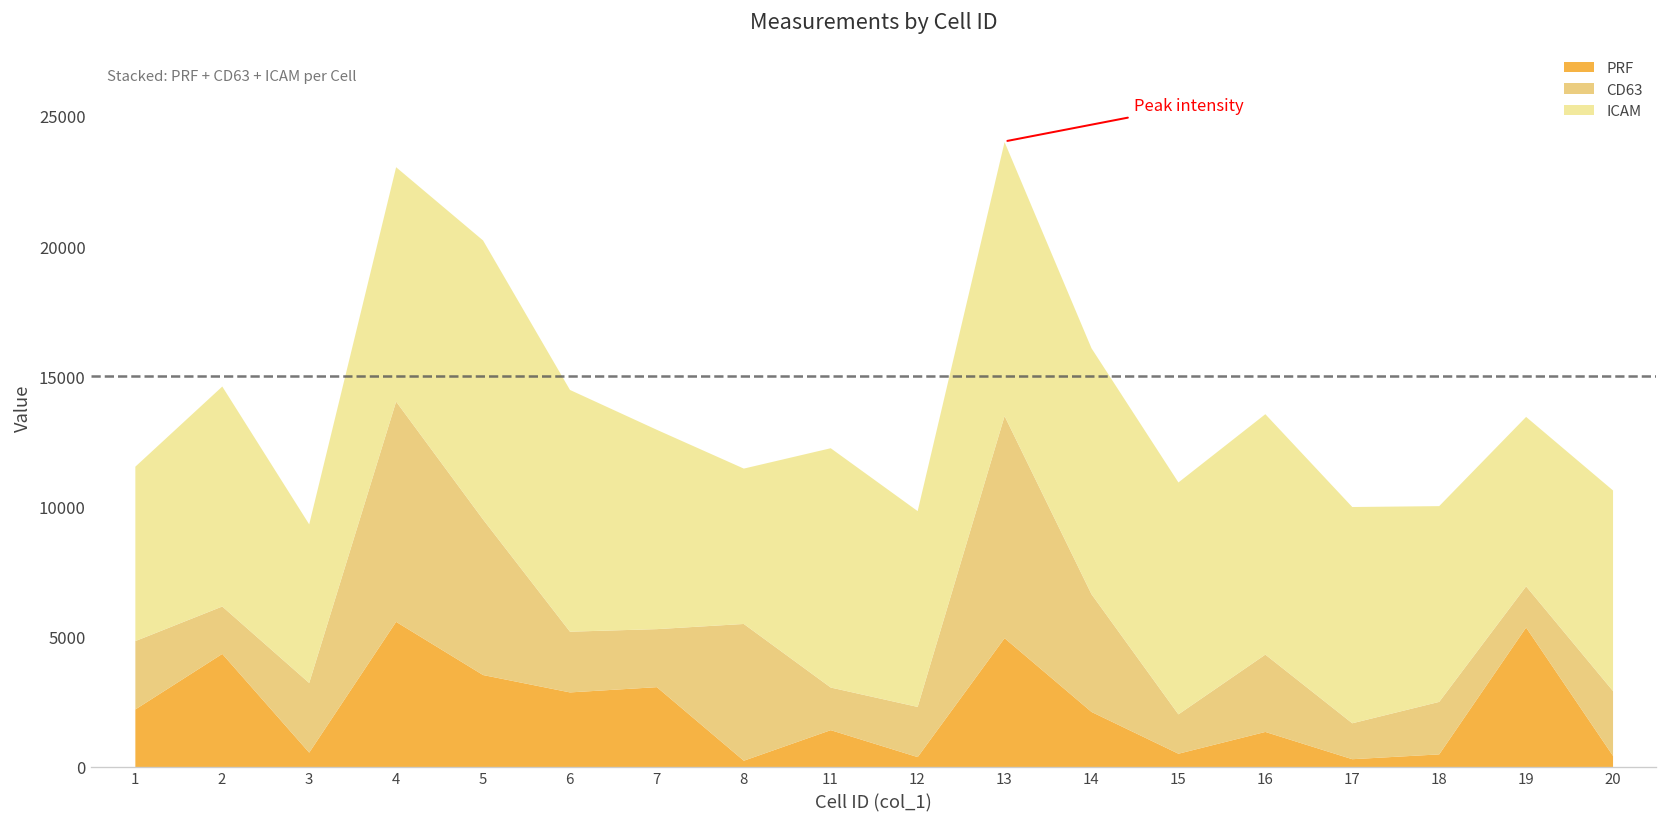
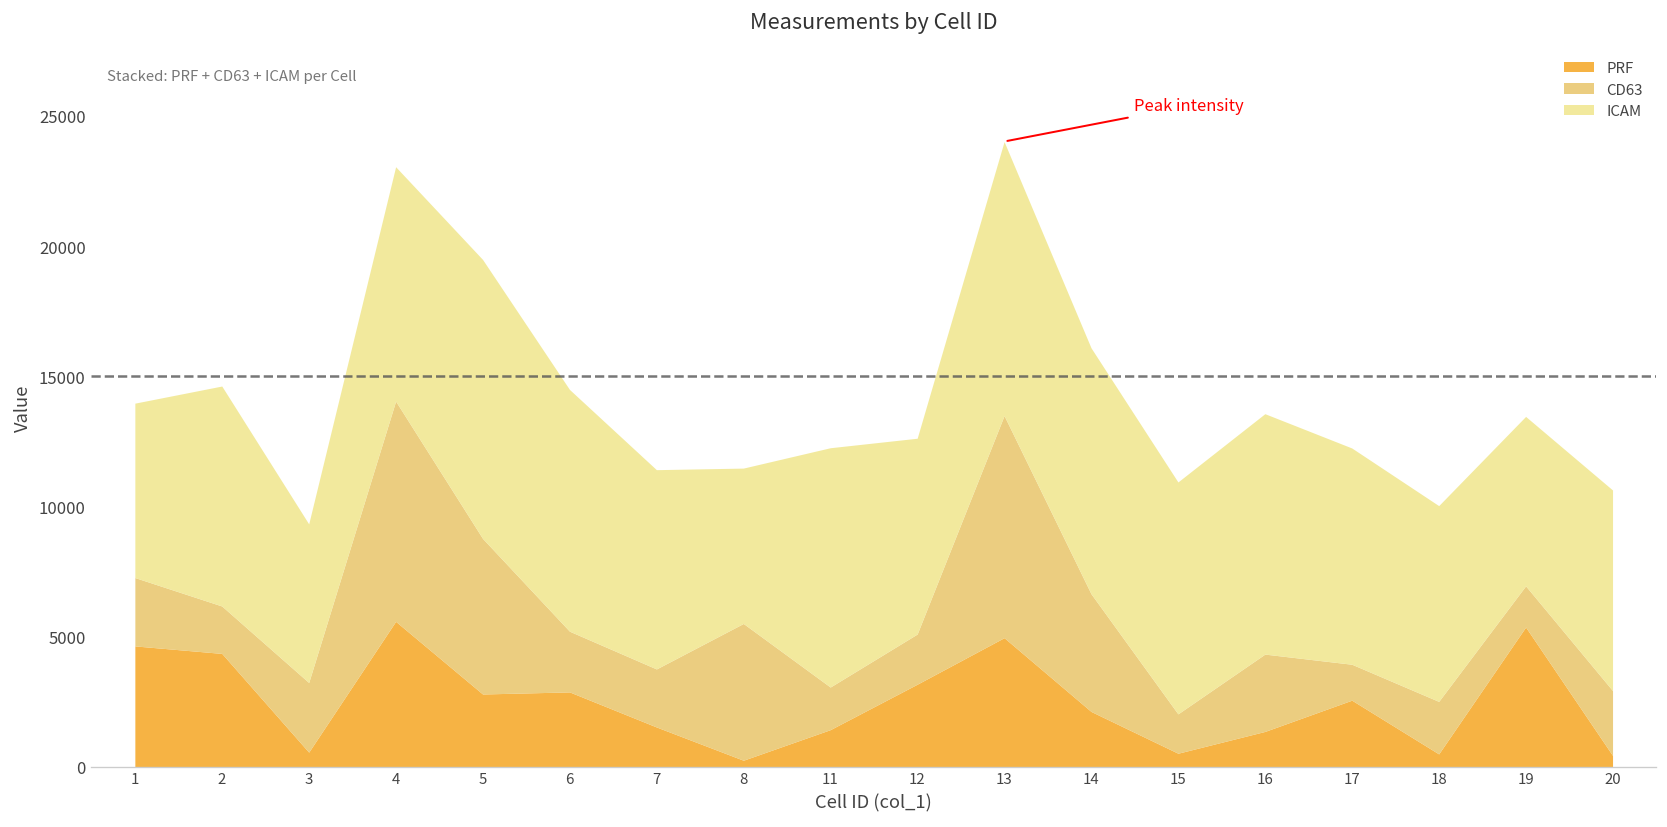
PRF, 1: 2200 -> 4600
PRF, 5: 3500 -> 2800
PRF, 7: 3100 -> 1500
PRF, 12: 400 -> 3200
PRF, 17: 300 -> 2500
